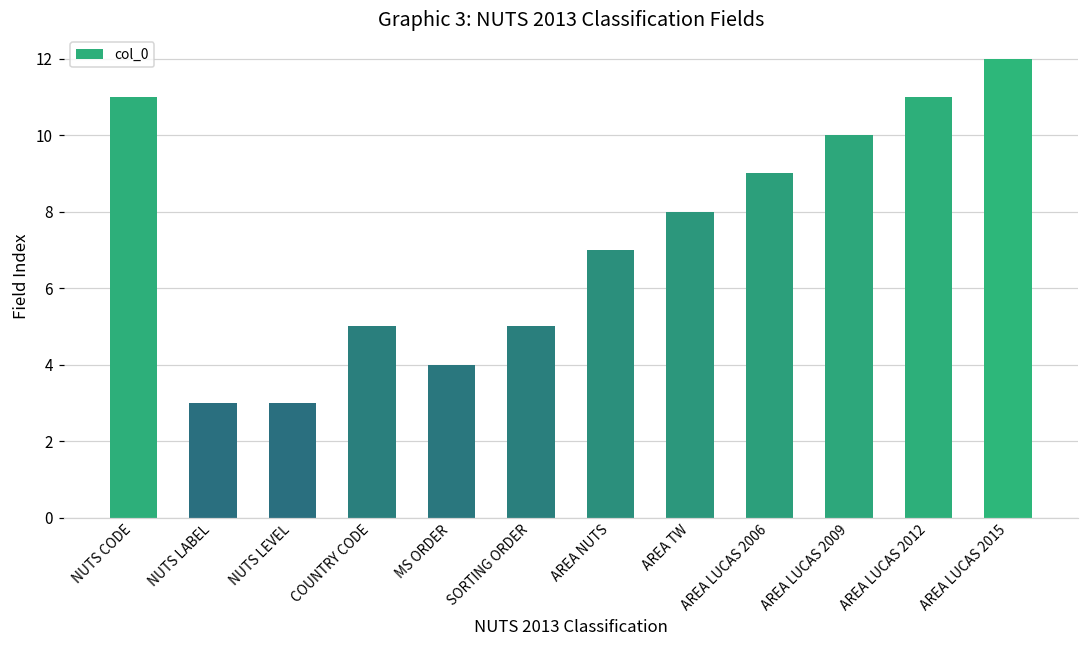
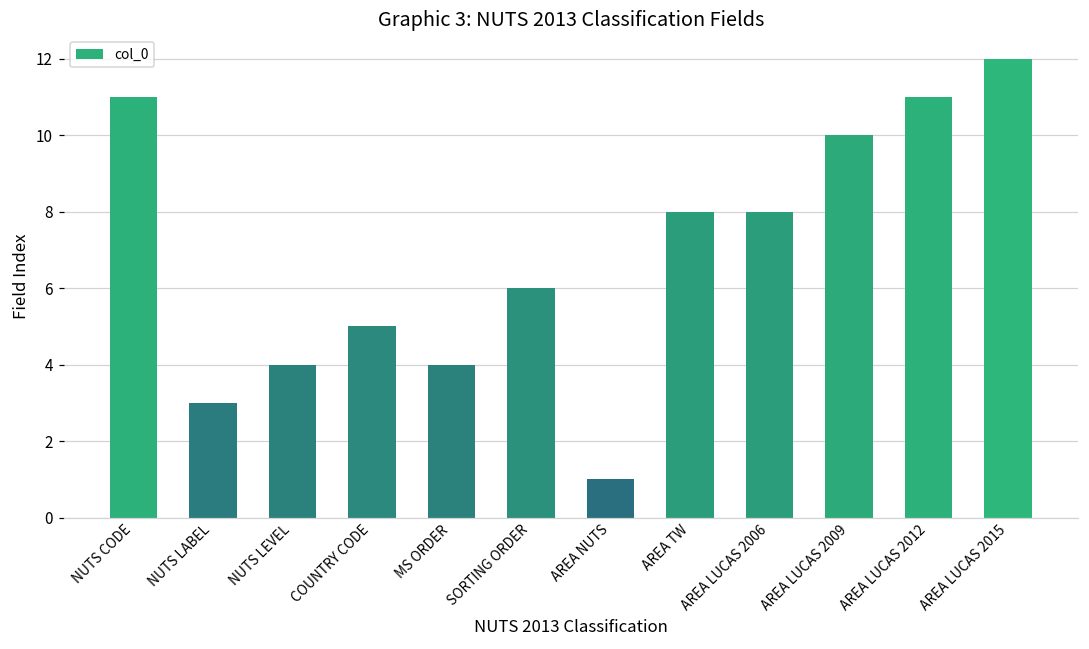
NUTS LEVEL: 3 -> 4
SORTING ORDER: 5 -> 6
AREA NUTS: 7 -> 1
AREA LUCAS 2006: 9 -> 8
